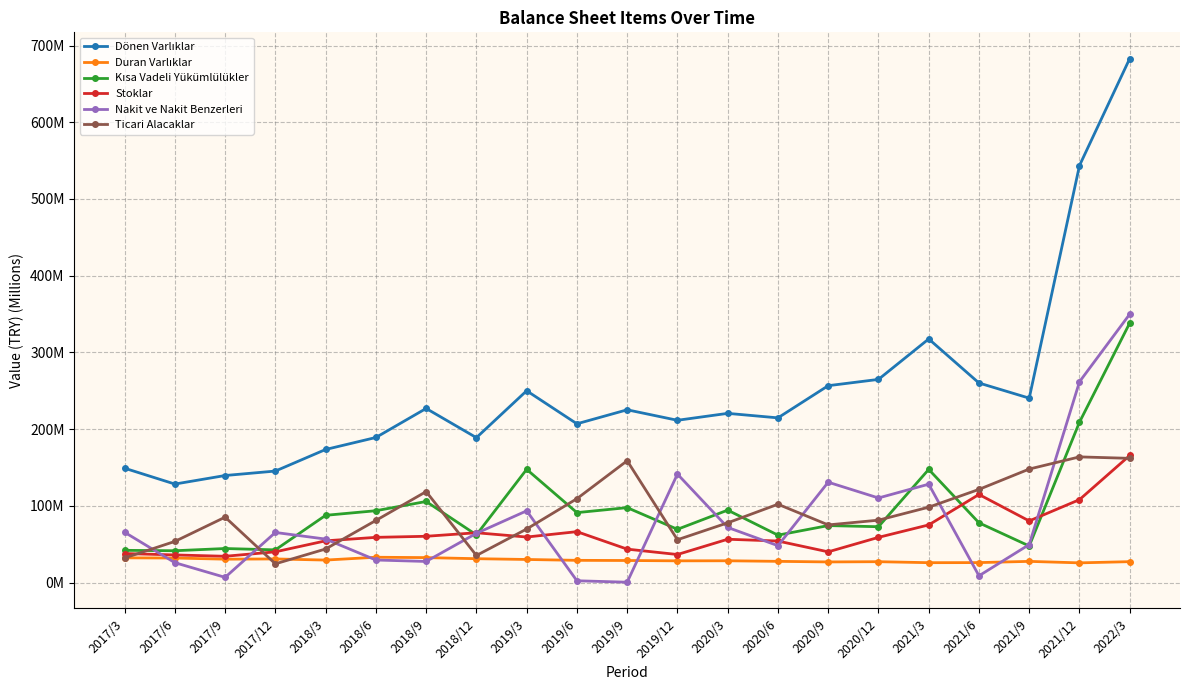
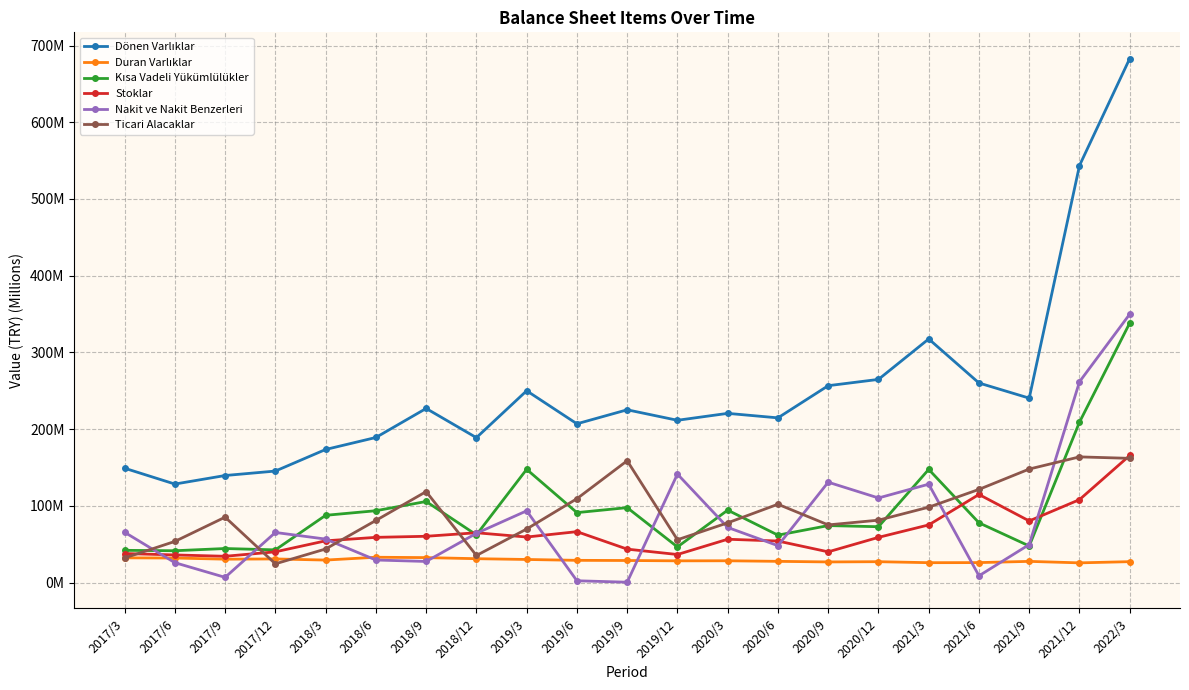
Kısa Vadeli Yükümlülükler, 2019/12: 70000000 -> 50000000
